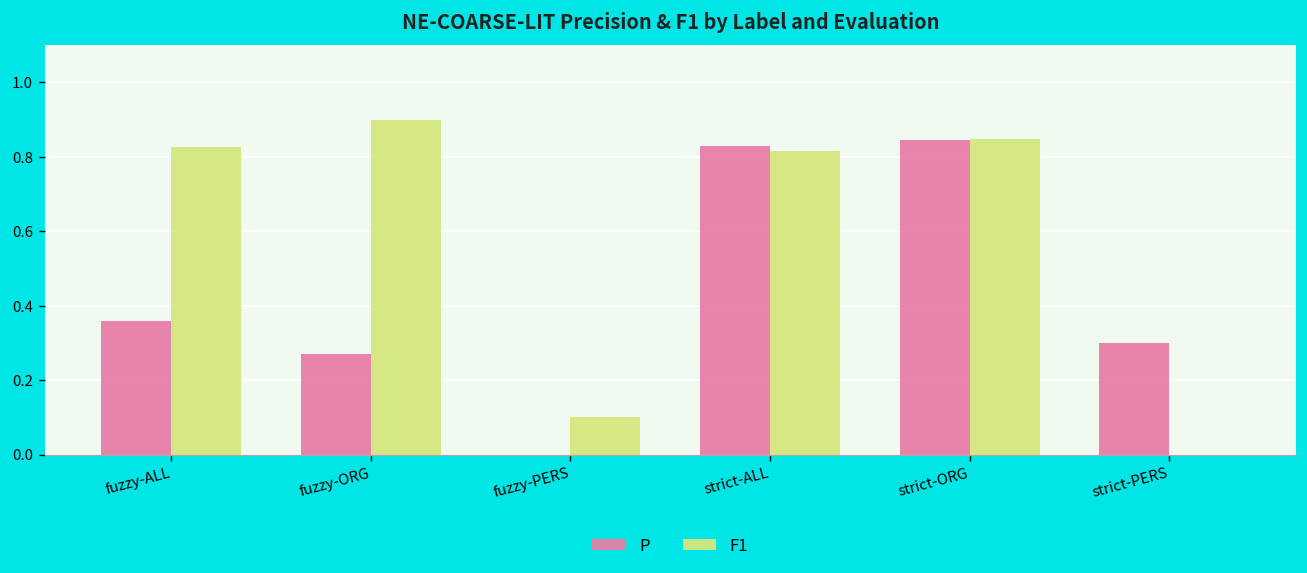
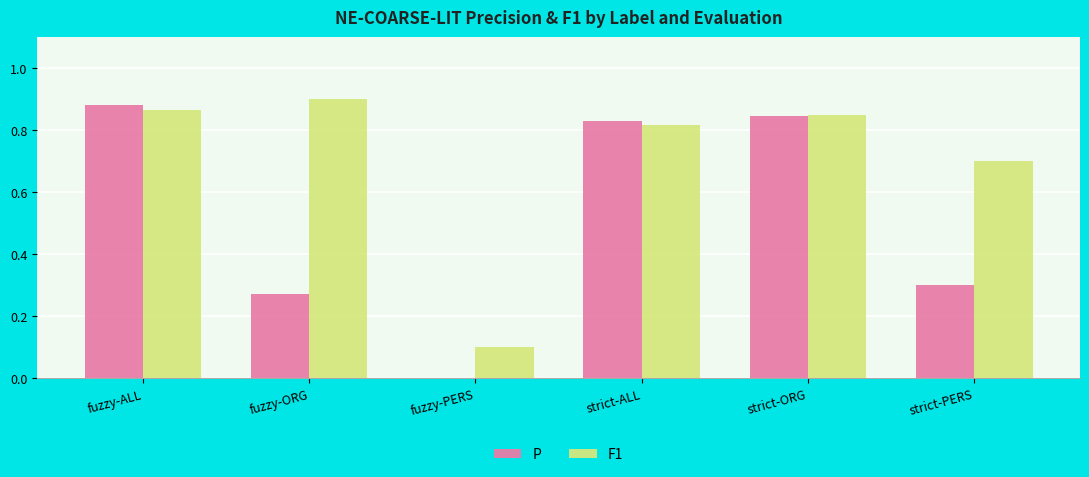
P, fuzzy-ALL: 0.36 -> 0.88
F1, fuzzy-ALL: 0.83 -> 0.87
F1, strict-PERS: 0.0 -> 0.7
